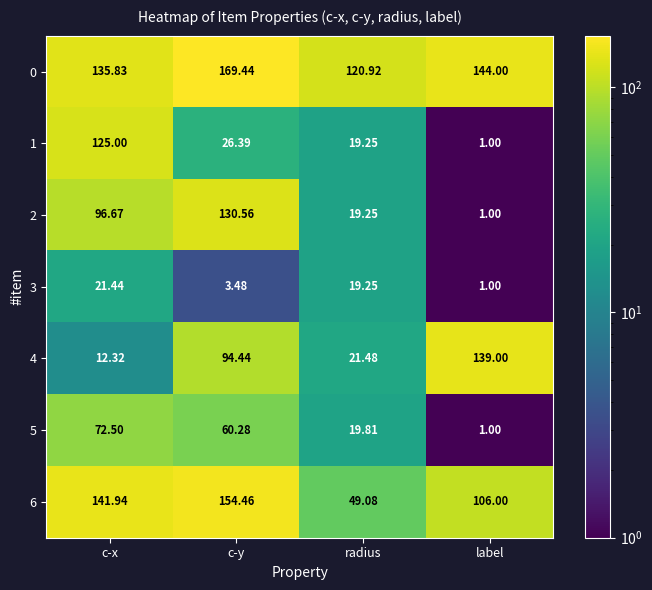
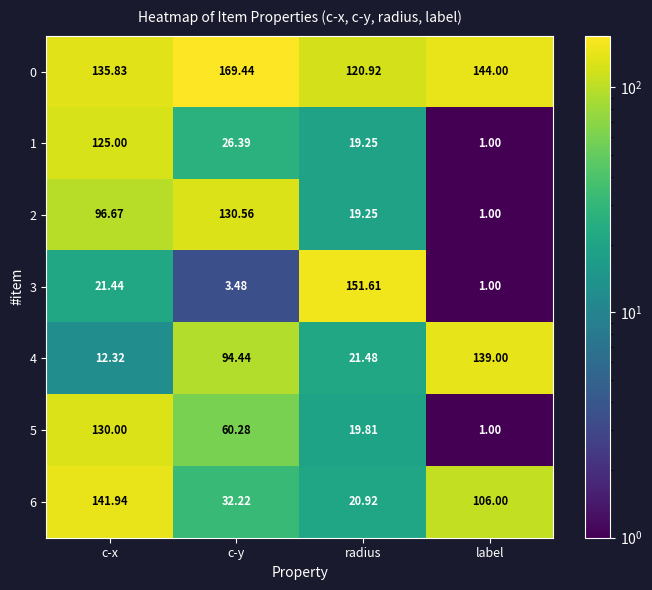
3, radius: 19.25 -> 151.61
5, c-x: 72.50 -> 130.00
6, c-y: 154.46 -> 32.22
6, radius: 49.08 -> 20.92
